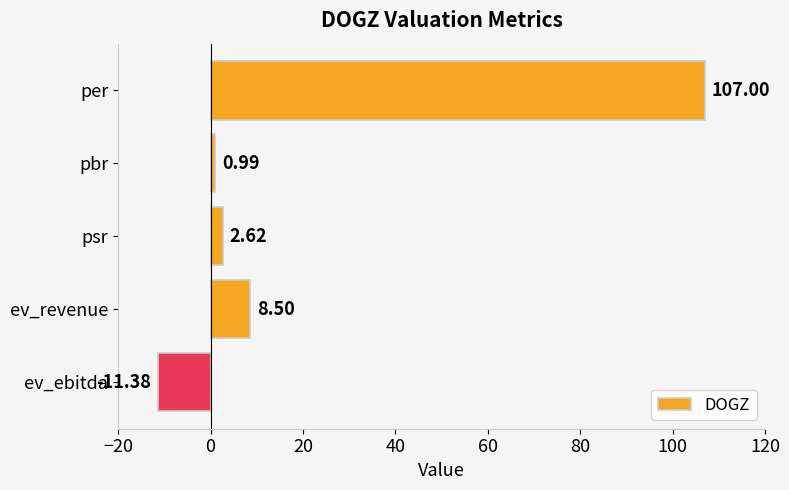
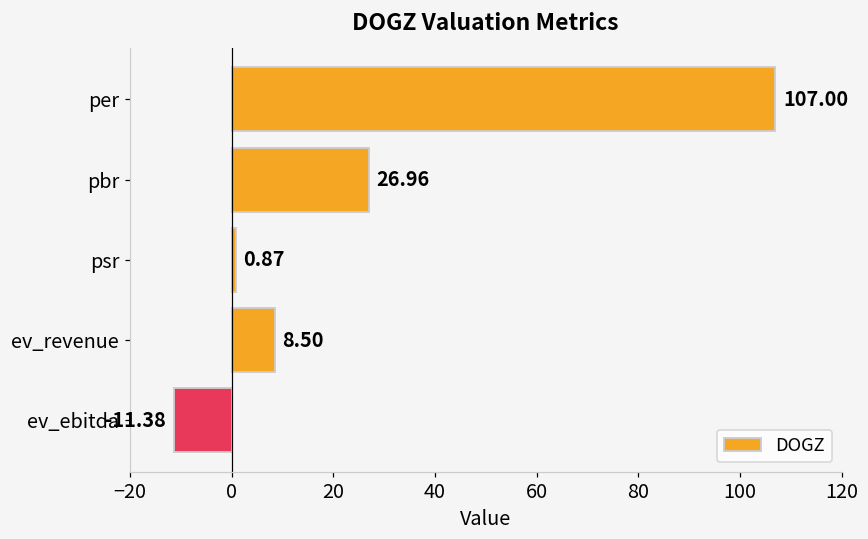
pbr: 0.99 -> 26.96
psr: 2.62 -> 0.87
